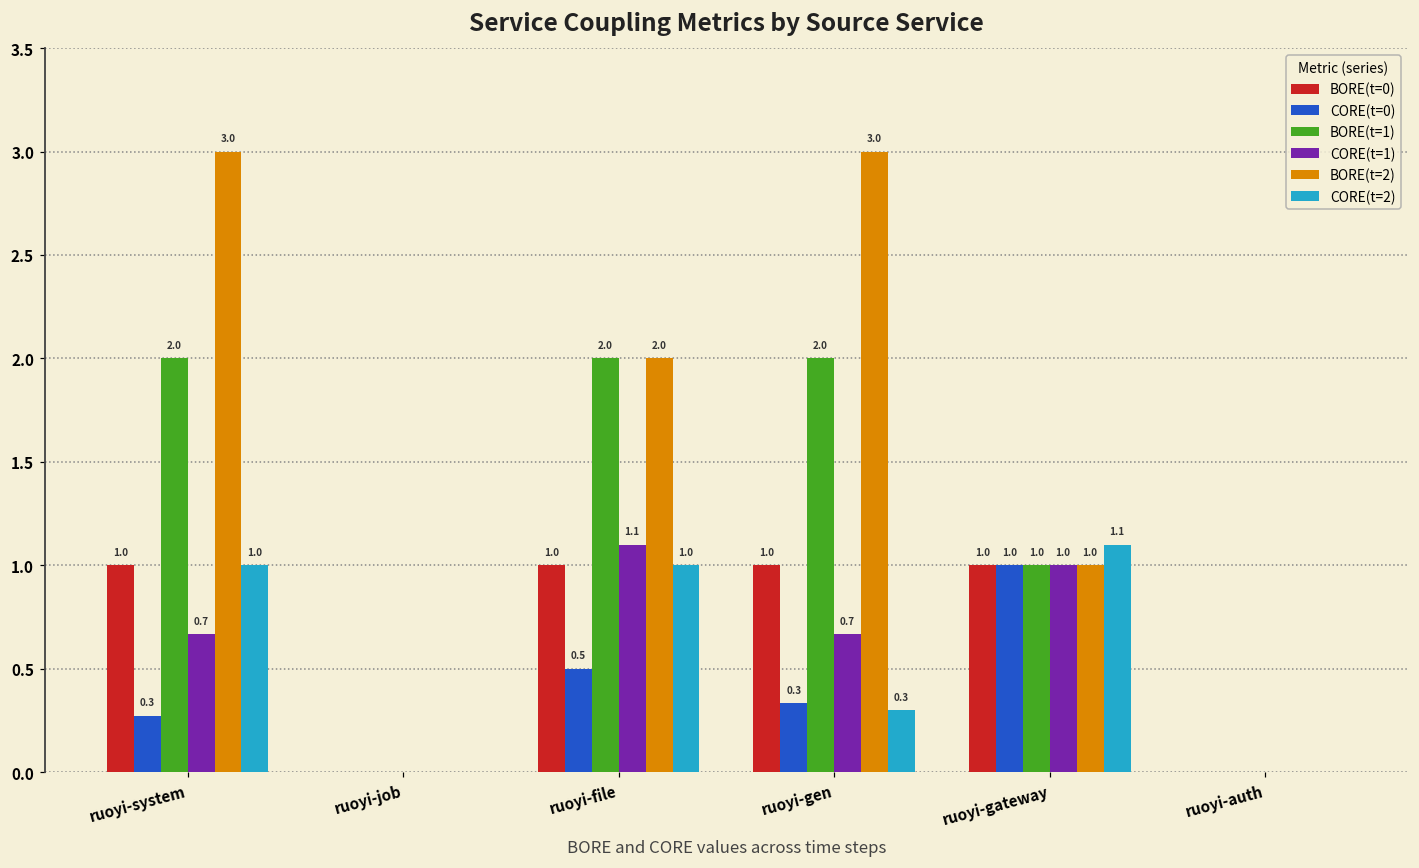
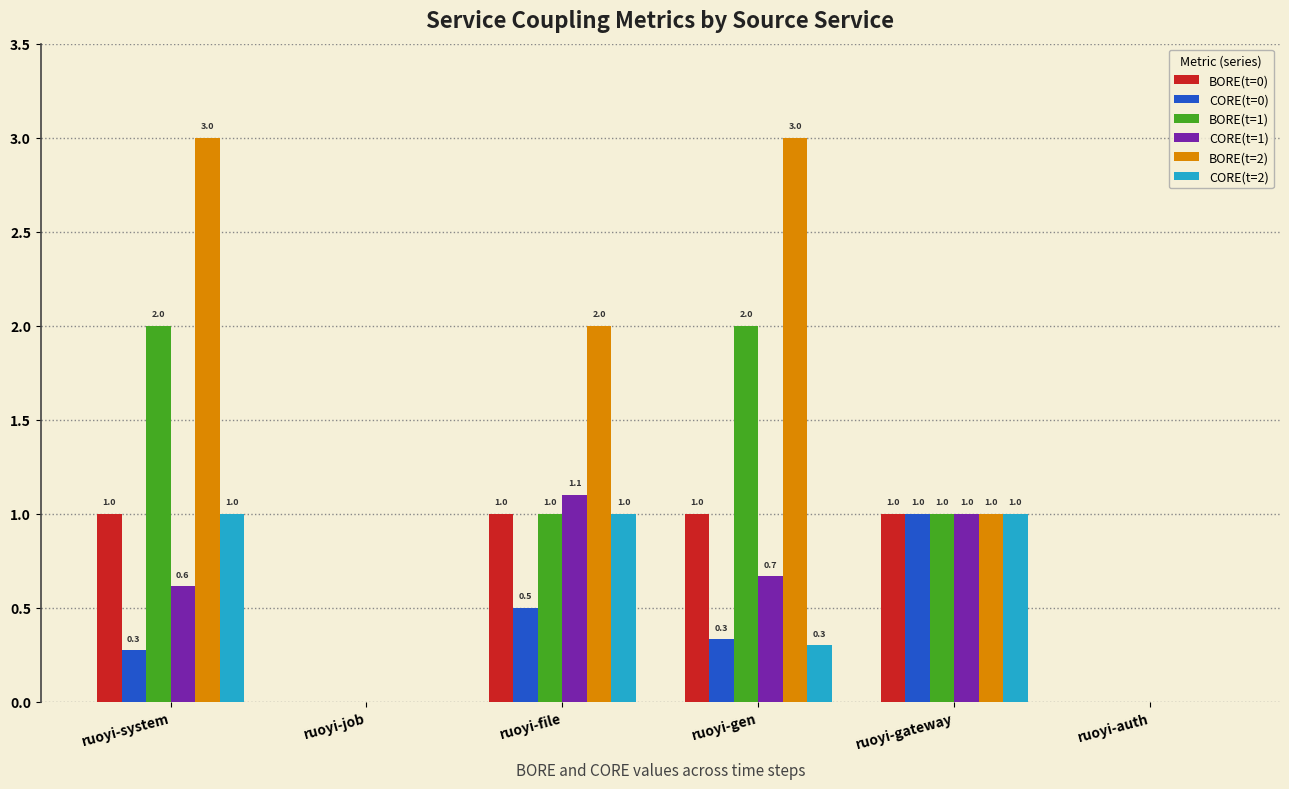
CORE(t=1), ruoyi-system: 0.7 -> 0.6
BORE(t=1), ruoyi-file: 2.0 -> 1.0
CORE(t=2), ruoyi-gateway: 1.1 -> 1.0
